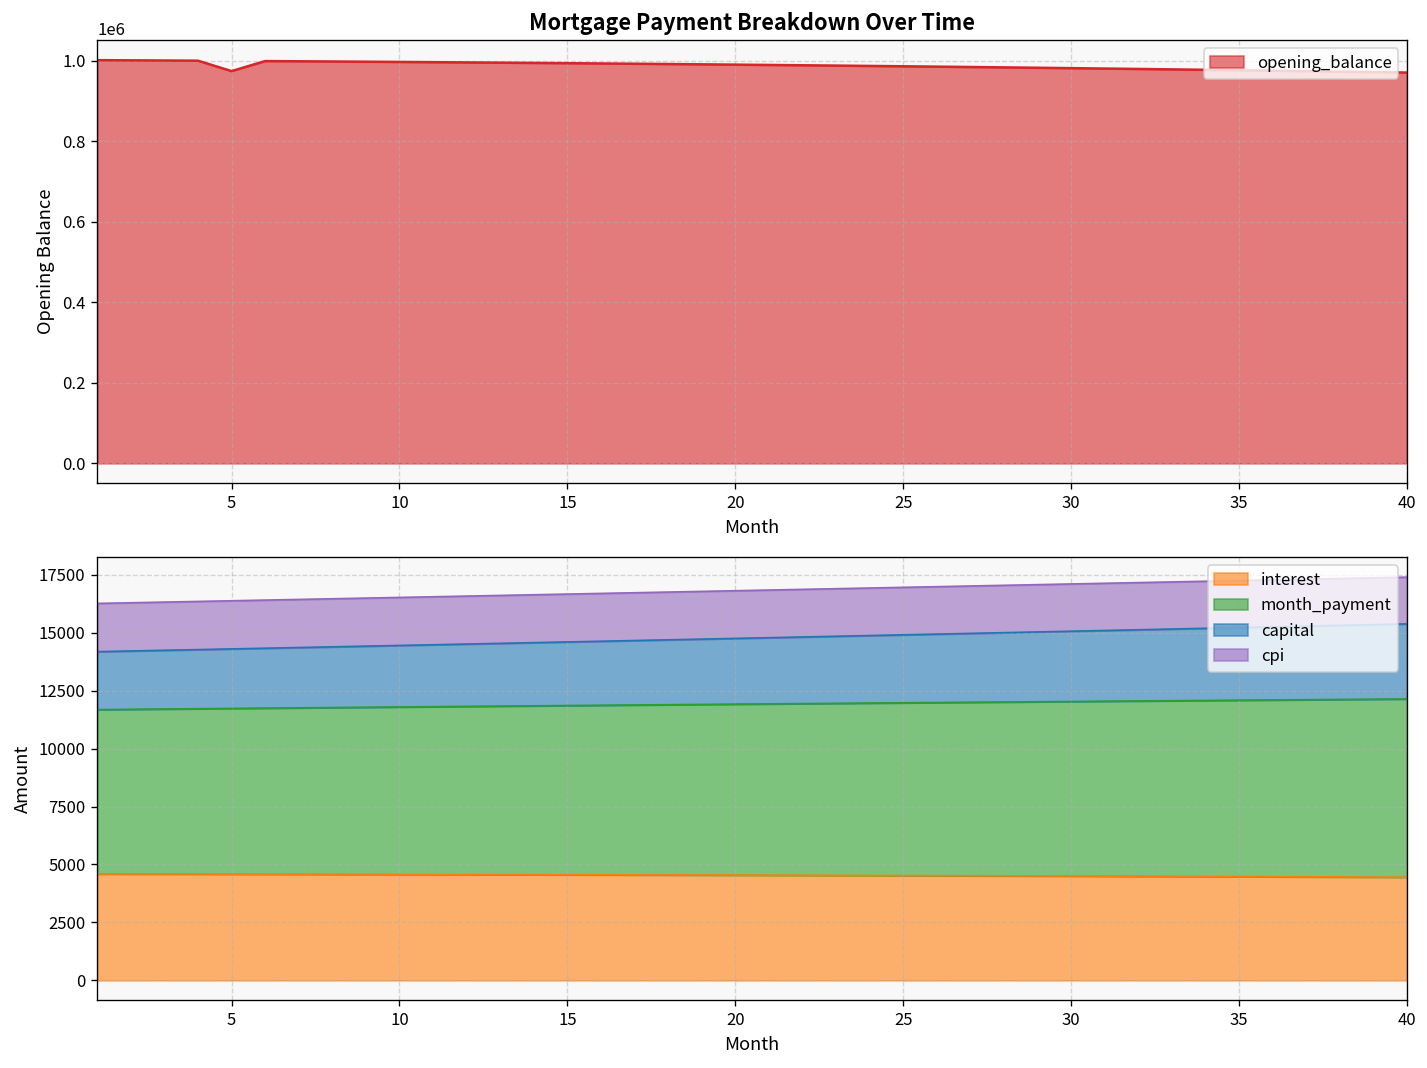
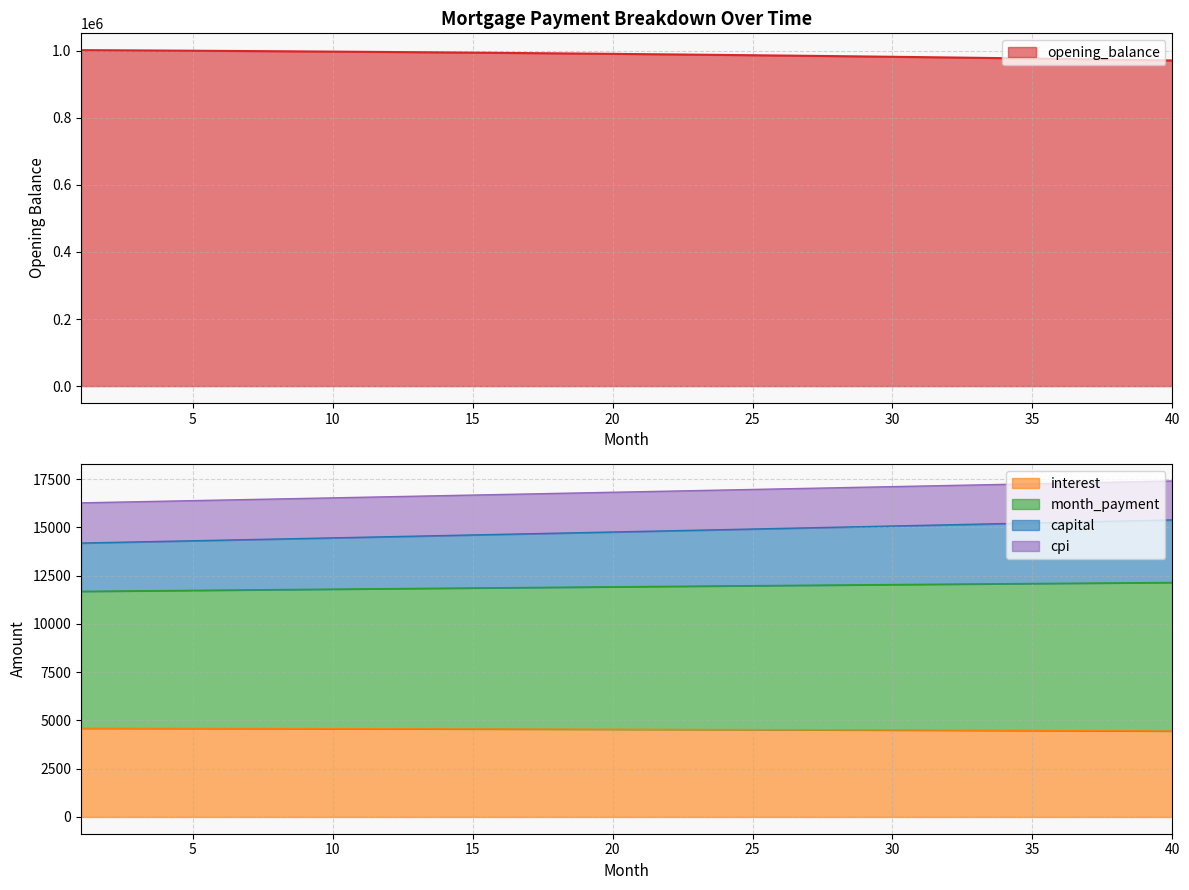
Mortgage Payment Breakdown Over Time, 5: 970000 -> 1000000
